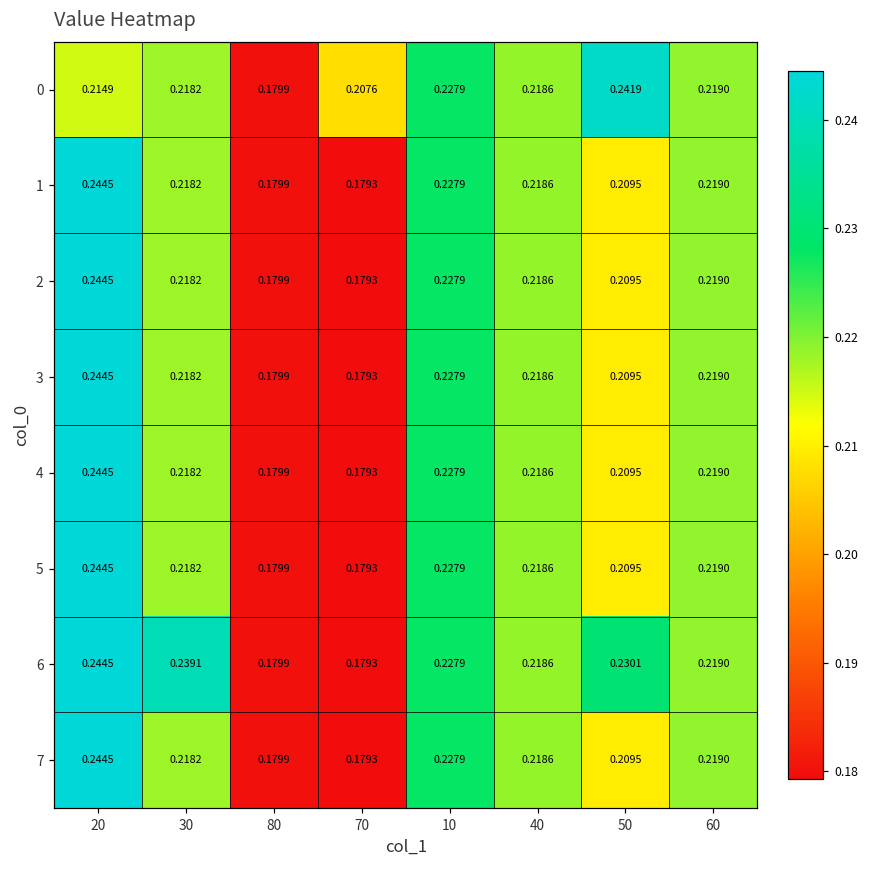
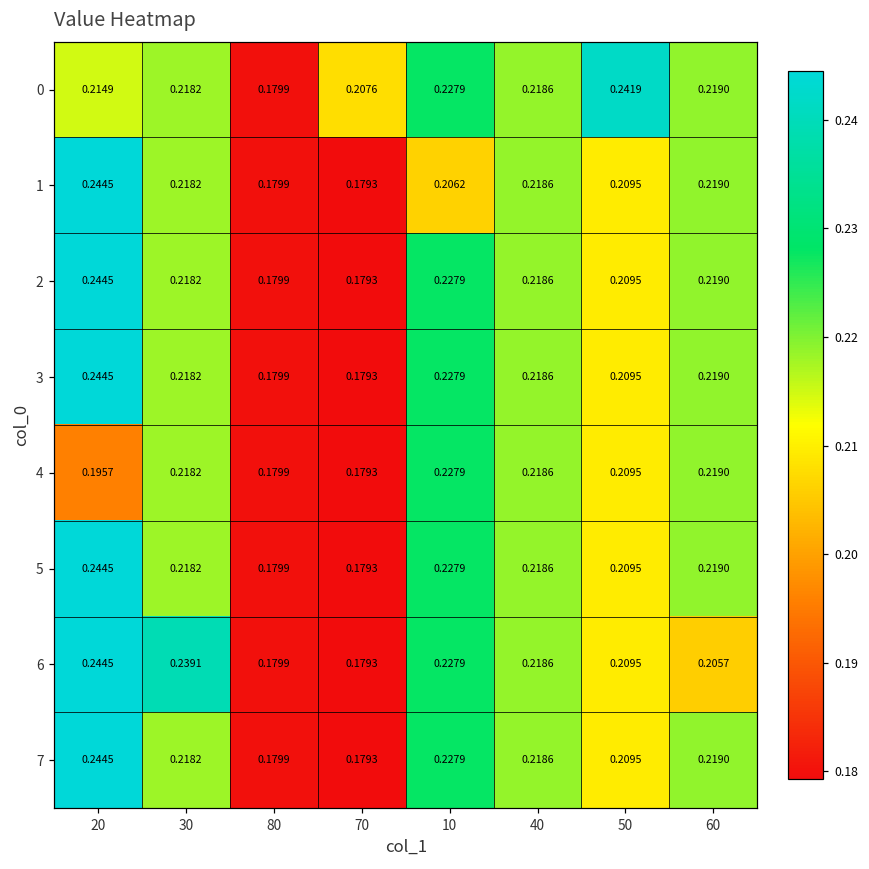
1, 10: 0.2279 -> 0.2062
4, 20: 0.2445 -> 0.1957
6, 50: 0.2301 -> 0.2095
6, 60: 0.2190 -> 0.2057
